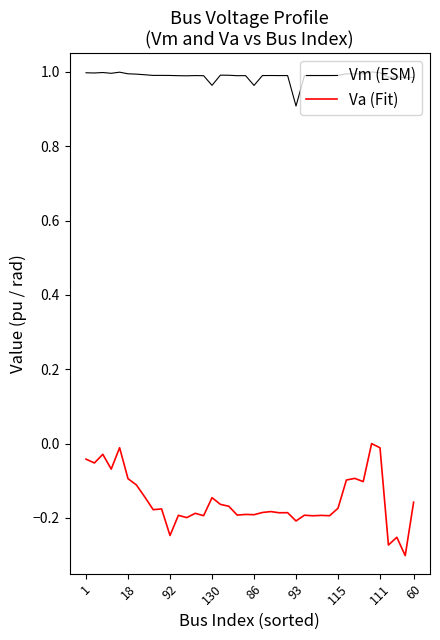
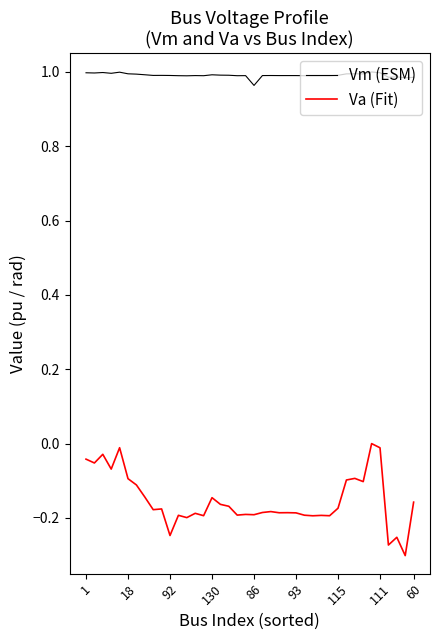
Vm (ESM), 130: 0.96 -> 0.99
Vm (ESM), 93: 0.91 -> 0.99
Va (Fit), 93: -0.21 -> -0.19
